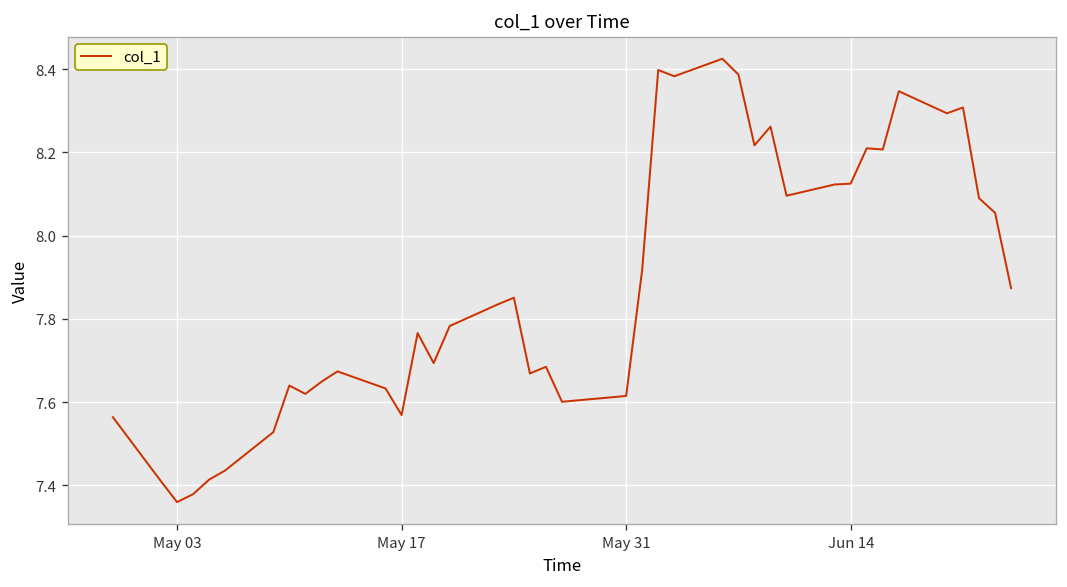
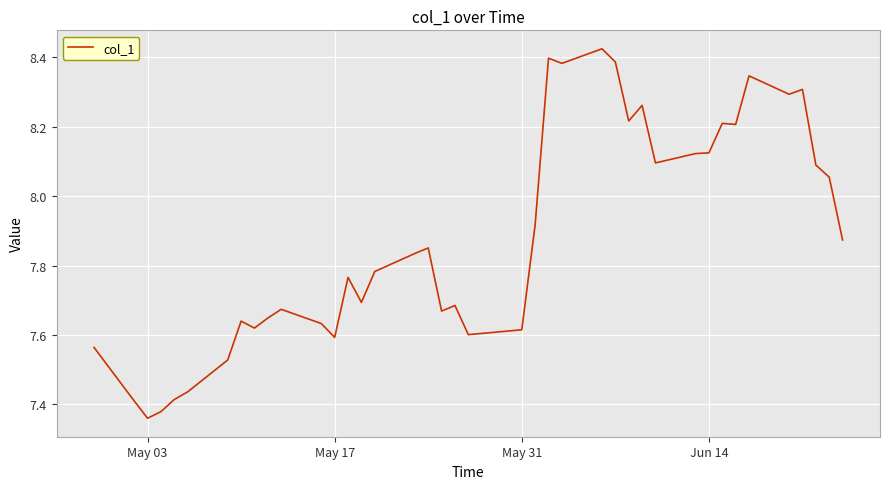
May 17: 7.57 -> 7.59
